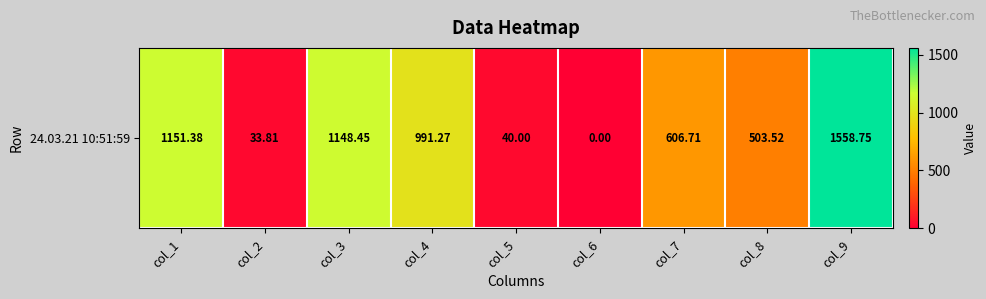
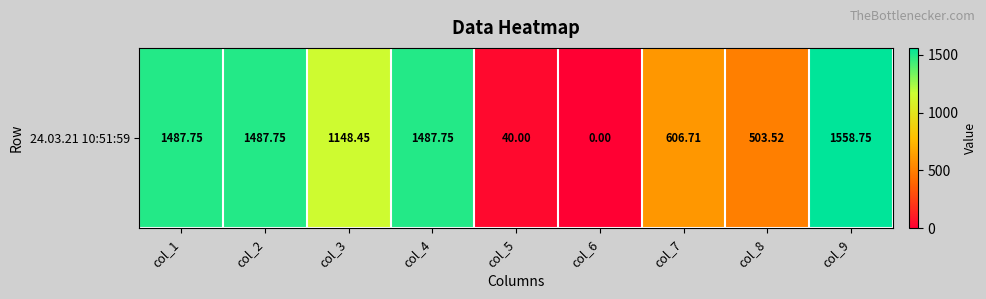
24.03.21 10:51:59, col_1: 1151.38 -> 1487.75
24.03.21 10:51:59, col_2: 33.81 -> 1487.75
24.03.21 10:51:59, col_4: 991.27 -> 1487.75
